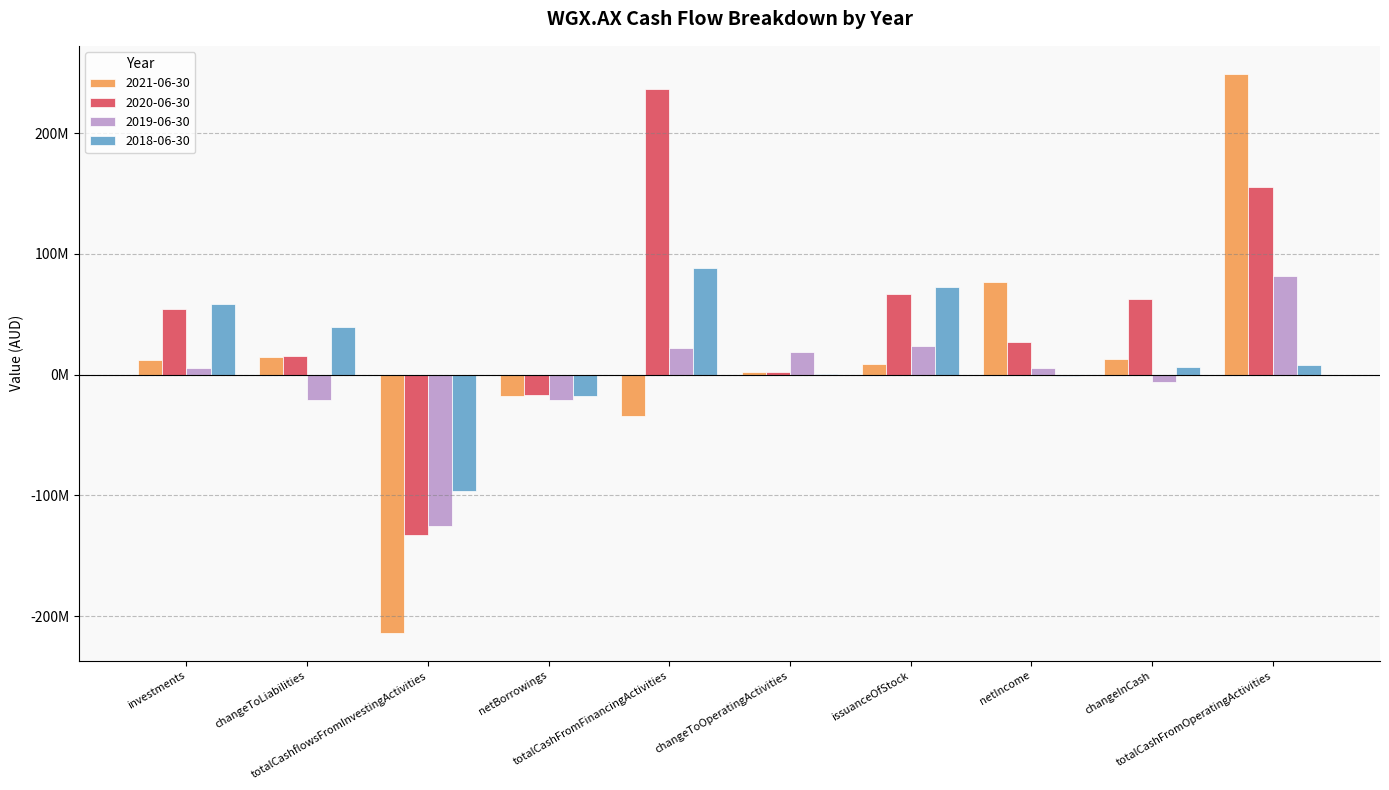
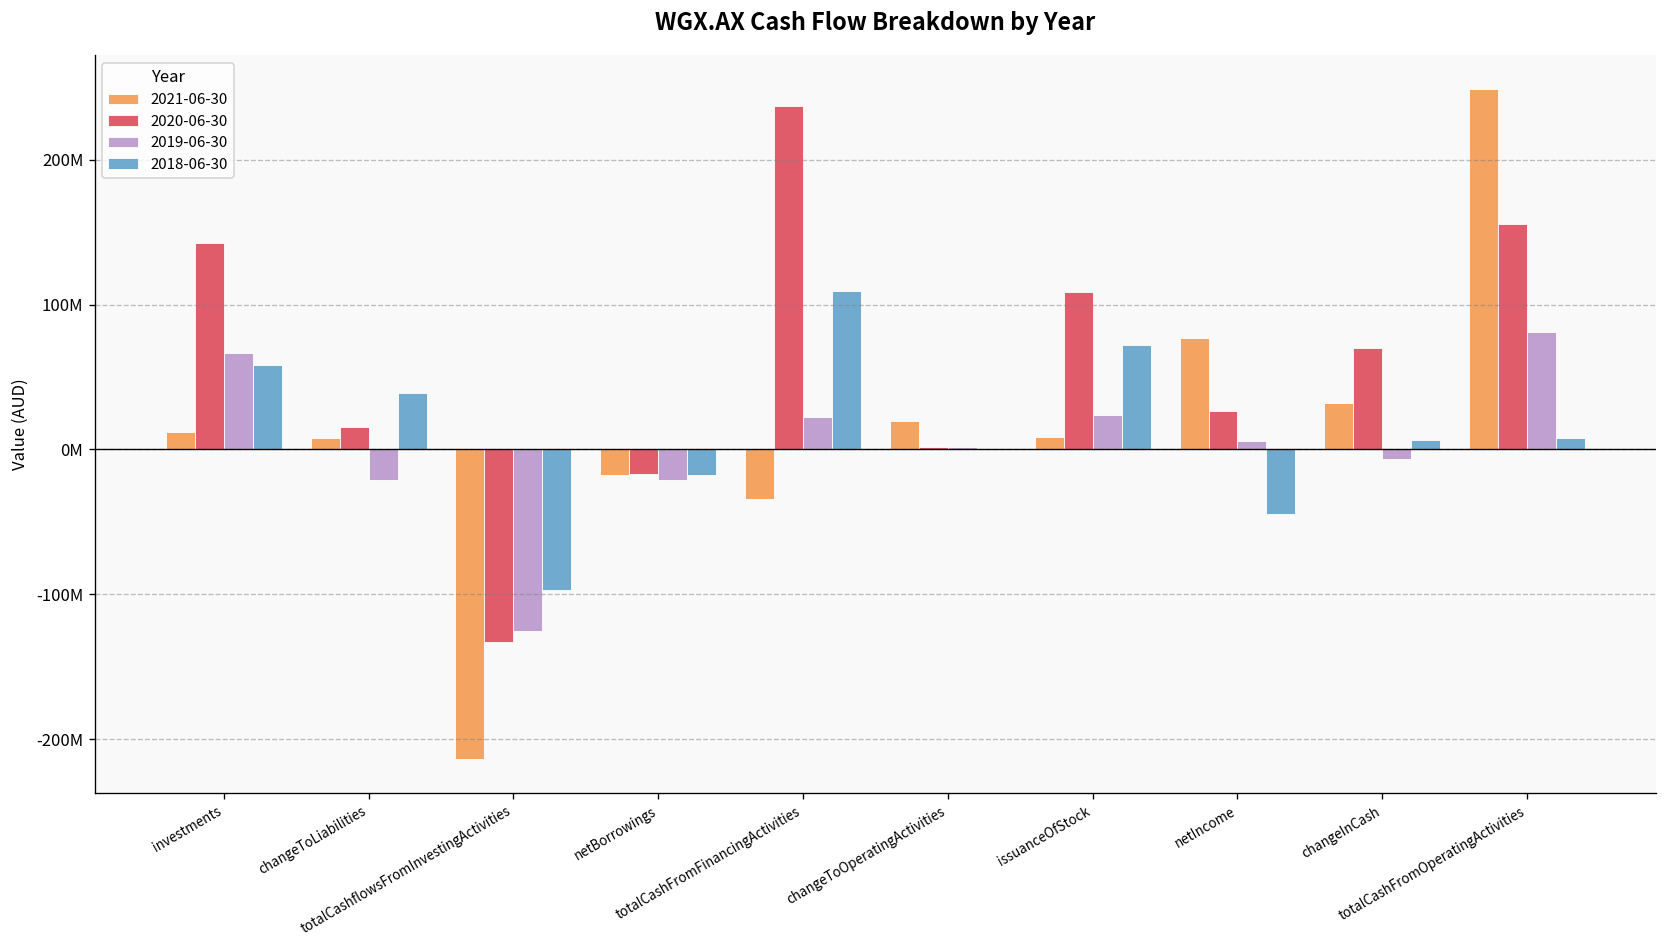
2020-06-30, investments: 54000000 -> 142000000
2019-06-30, investments: 6000000 -> 67000000
2021-06-30, changeToLiabilities: 14000000 -> 8000000
2018-06-30, totalCashFromFinancingActivities: 88000000 -> 109000000
2021-06-30, changeToOperatingActivities: 2000000 -> 20000000
2019-06-30, changeToOperatingActivities: 18000000 -> 2000000
2020-06-30, issuanceOfStock: 67000000 -> 108000000
2018-06-30, netIncome: -1000000 -> -44000000
2021-06-30, changeInCash: 13000000 -> 32000000
2020-06-30, changeInCash: 62000000 -> 70000000
